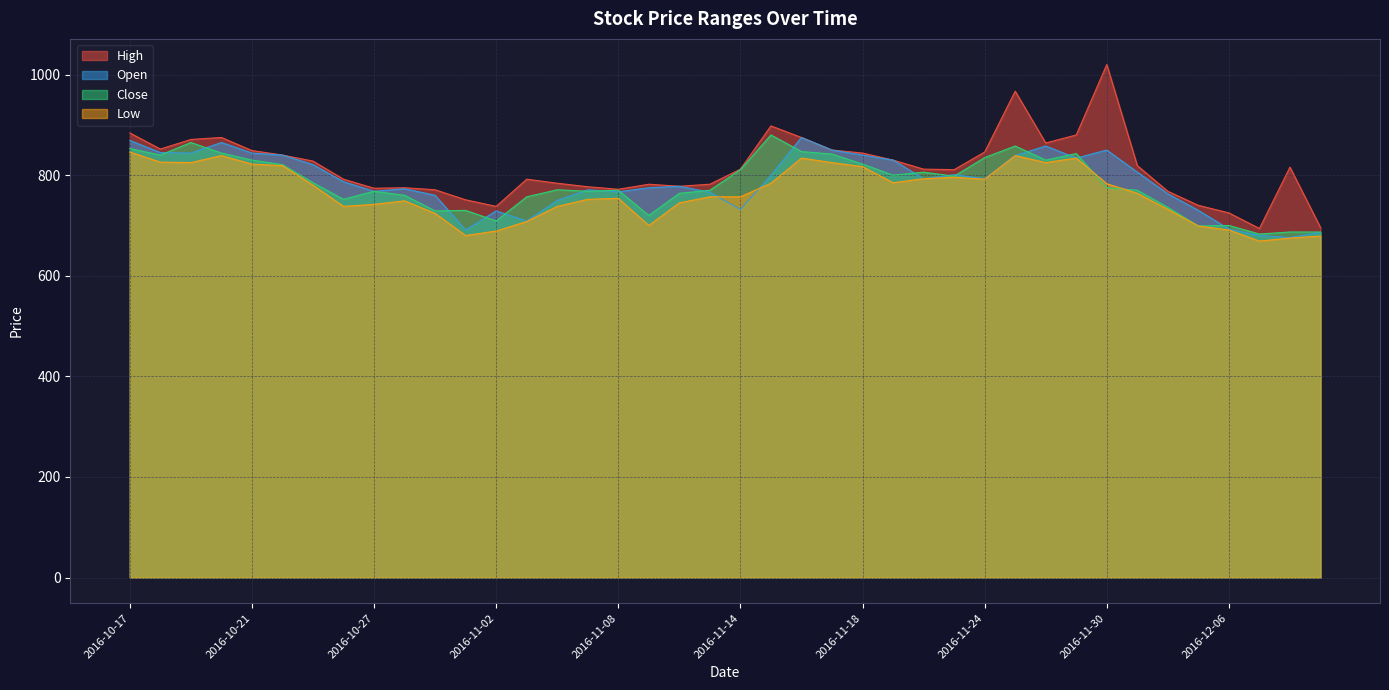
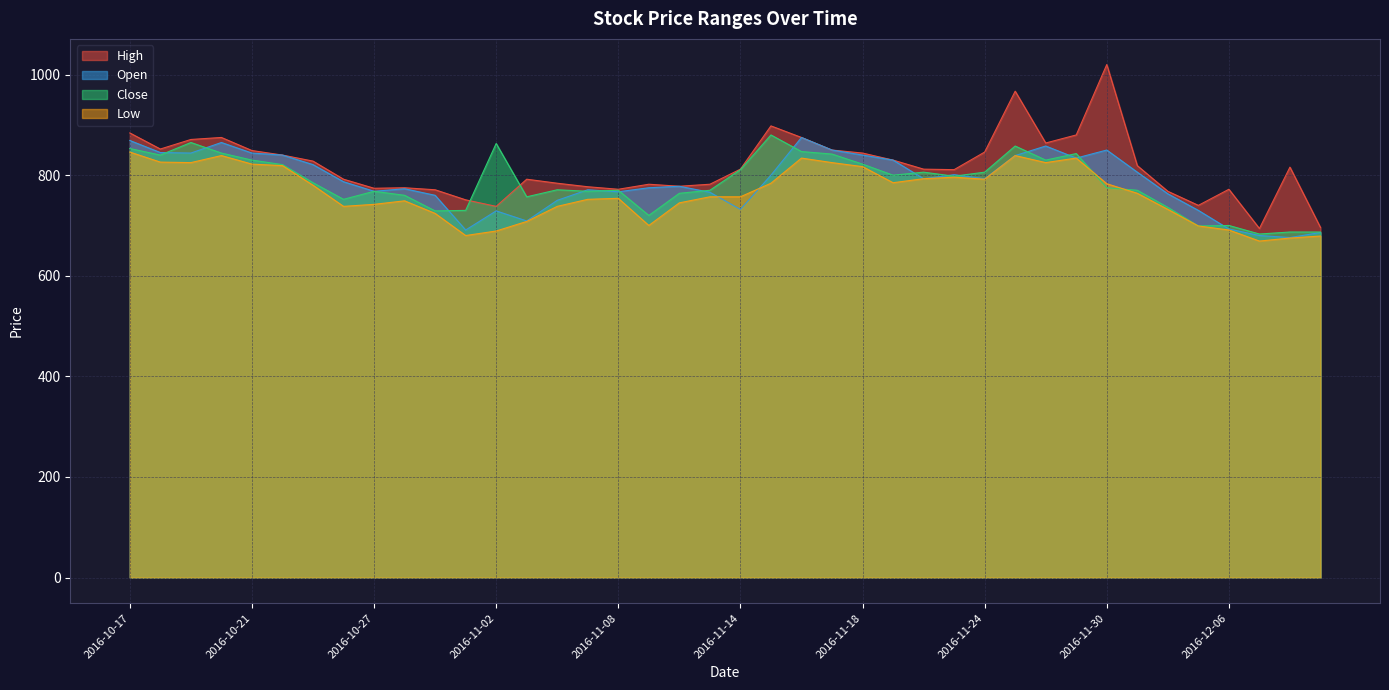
Close, 2016-11-02: 710 -> 860
Close, 2016-11-24: 840 -> 810
High, 2016-12-06: 730 -> 770
